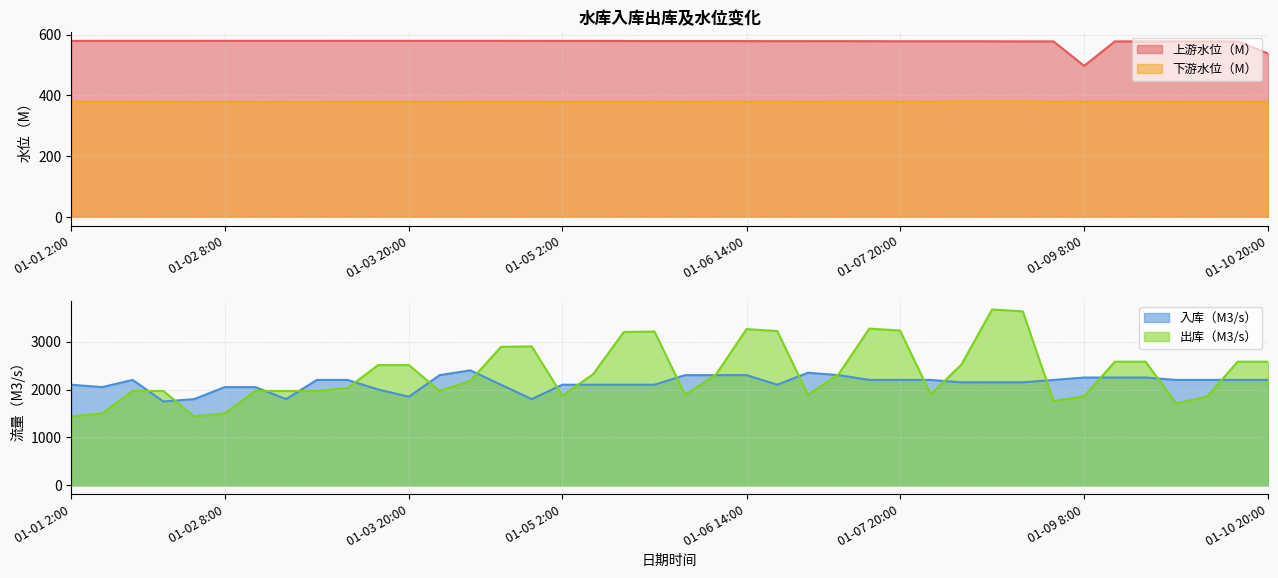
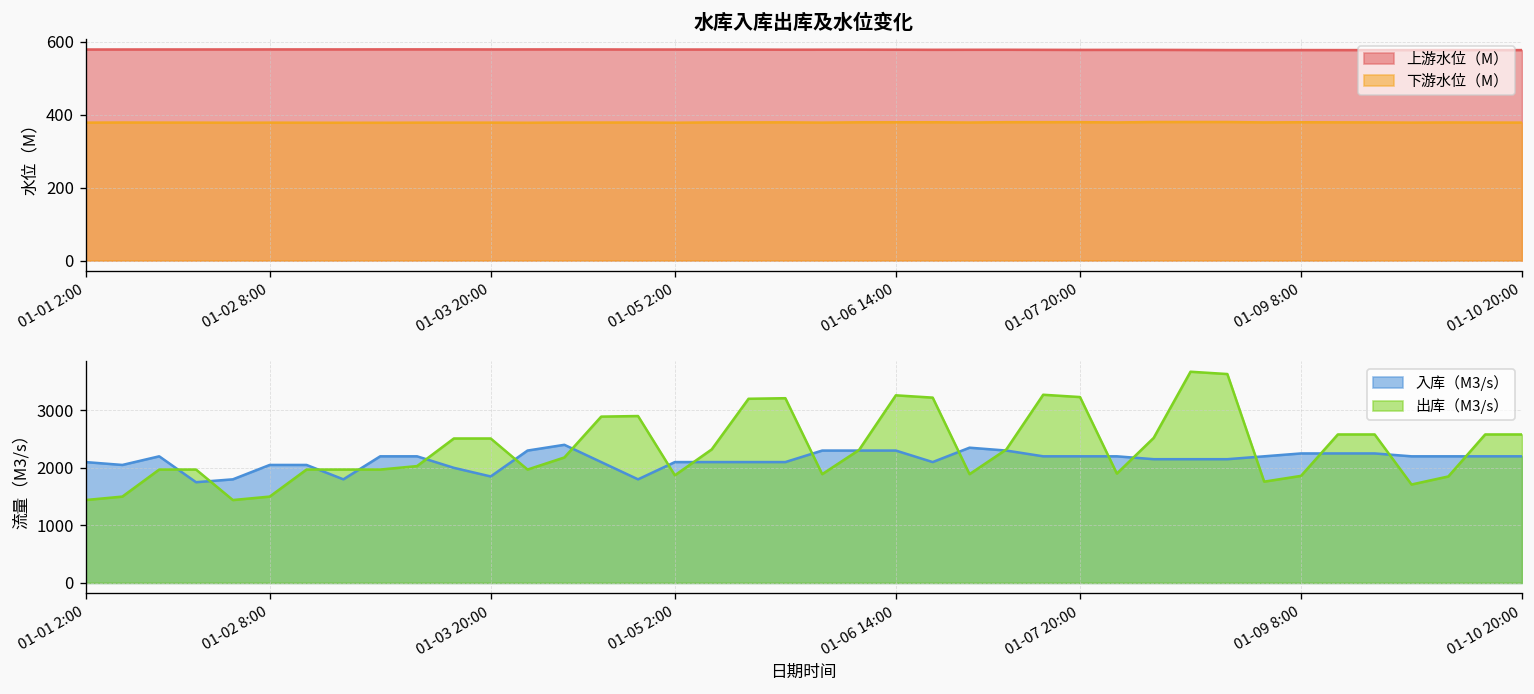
水库入库出库及水位变化, 上游水位（M）, 01-09 8:00: 500 -> 580
水库入库出库及水位变化, 上游水位（M）, 01-10 20:00: 540 -> 580
